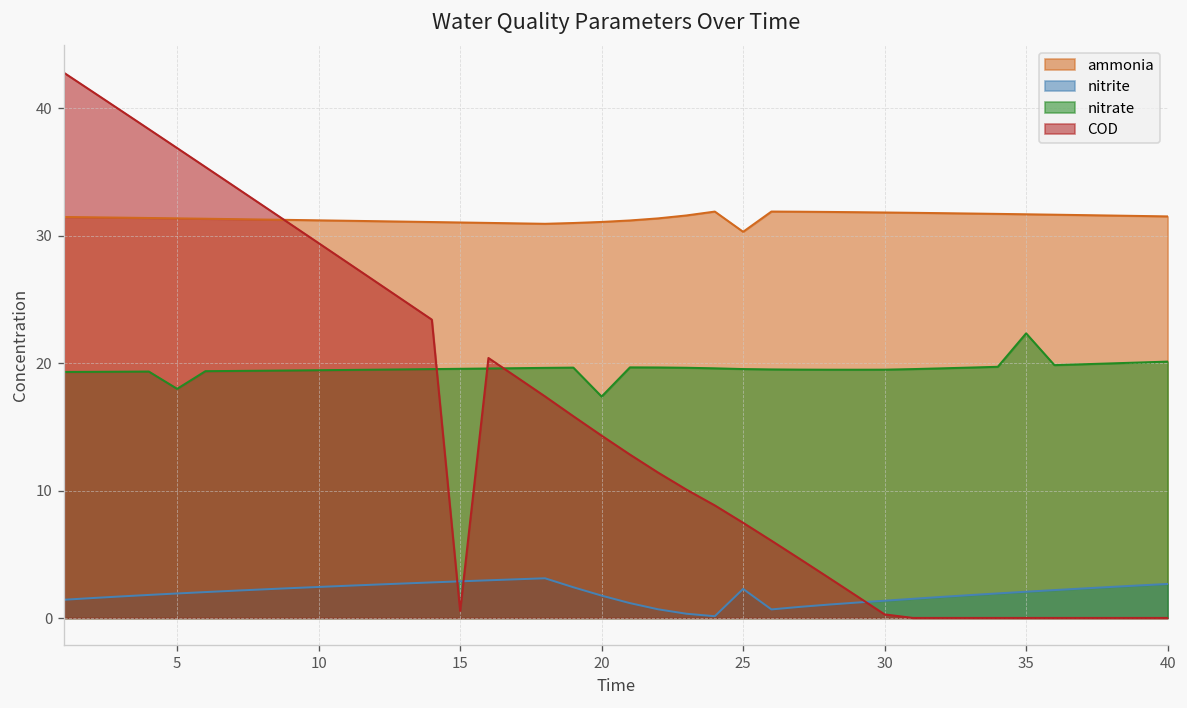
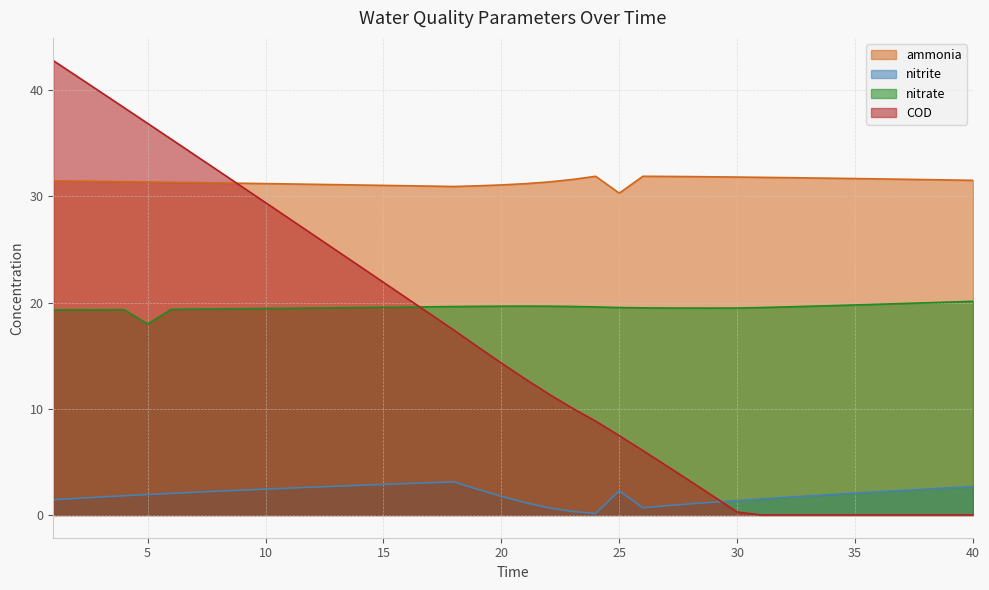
COD, 15: 0.6 -> 21.9
nitrate, 20: 17.4 -> 19.7
nitrate, 35: 22.3 -> 19.8
